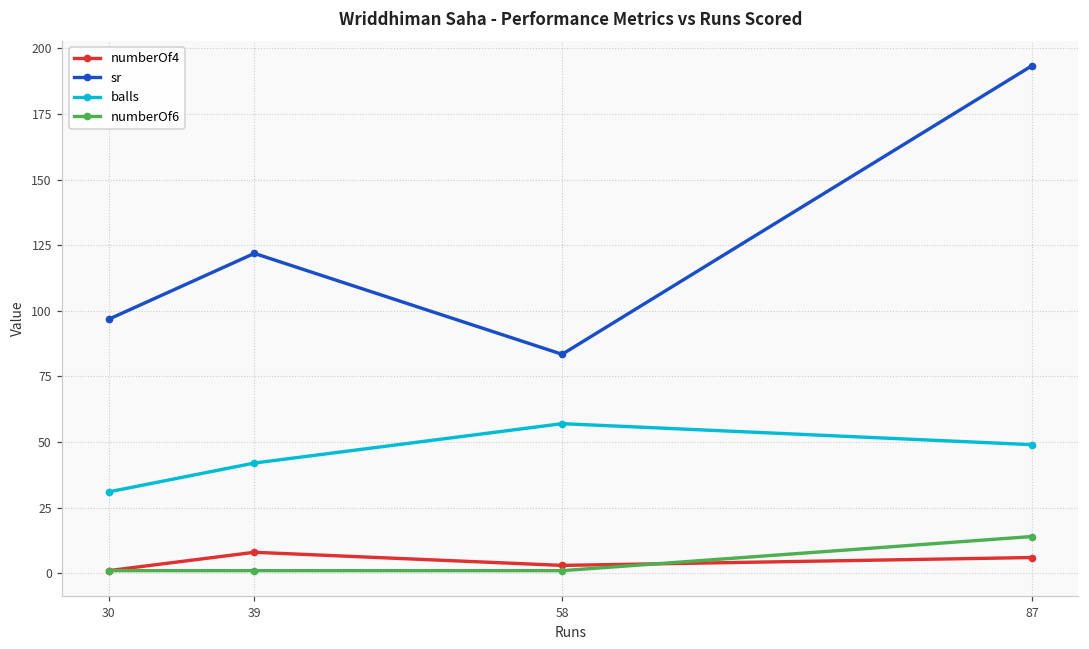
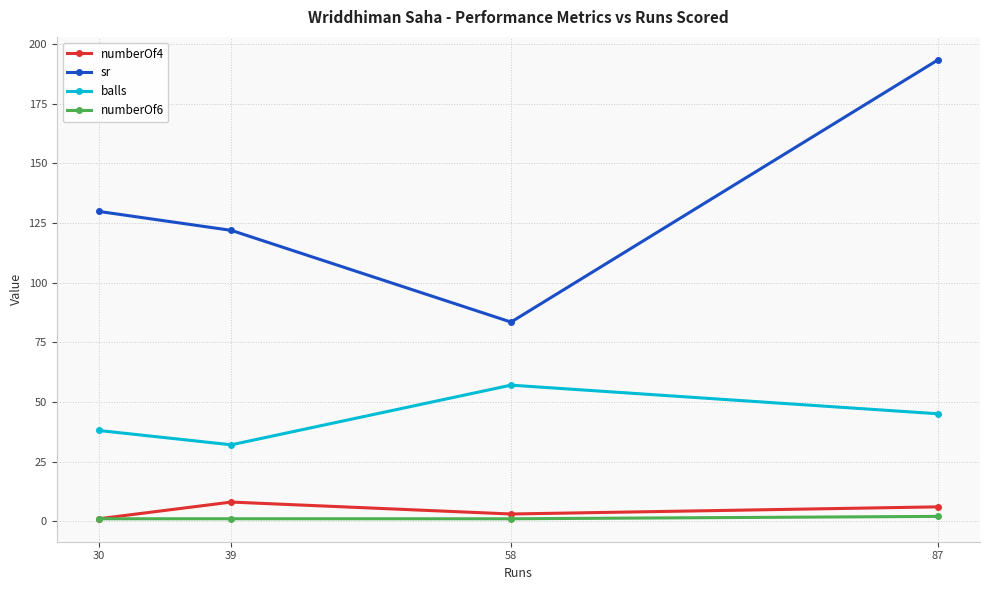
sr, 30: 97 -> 130
balls, 30: 31 -> 38
balls, 39: 42 -> 32
balls, 87: 49 -> 45
numberOf6, 87: 14 -> 2
